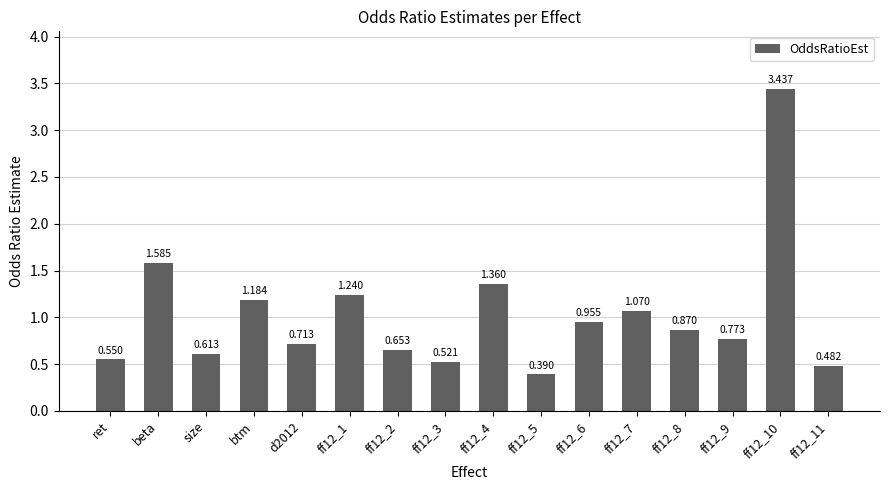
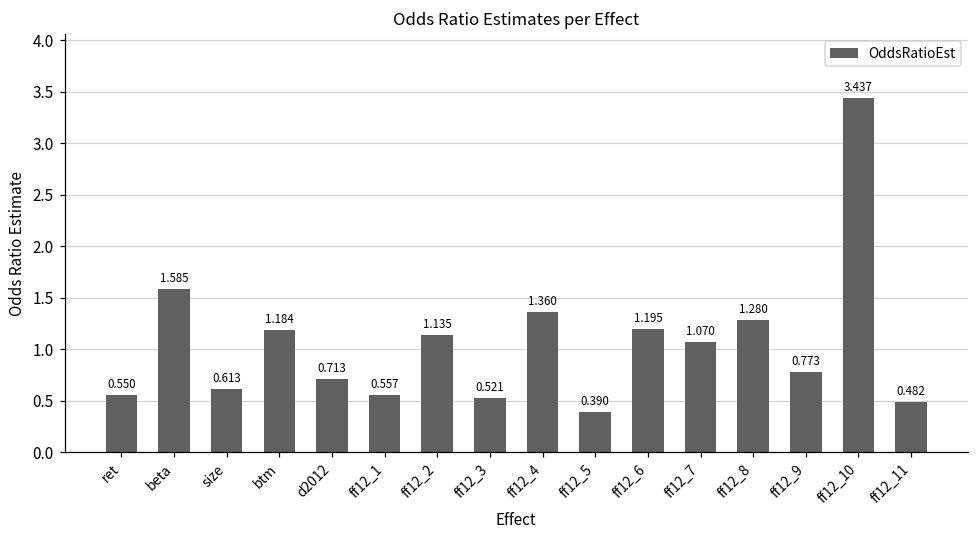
ff12_1: 1.240 -> 0.557
ff12_2: 0.653 -> 1.135
ff12_6: 0.955 -> 1.195
ff12_8: 0.870 -> 1.280
